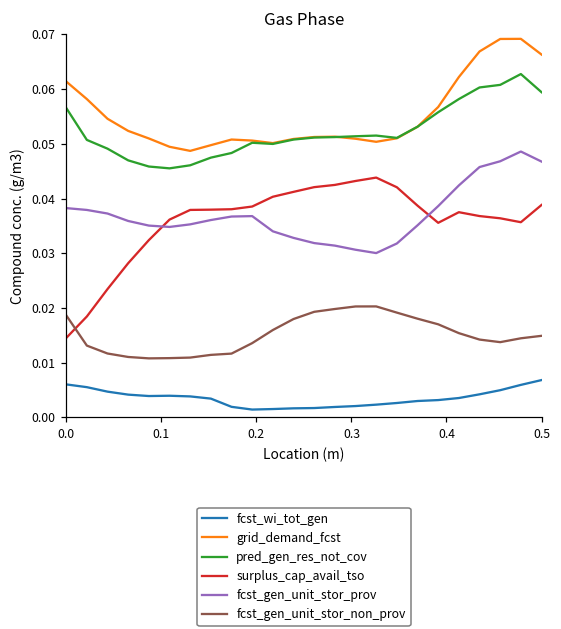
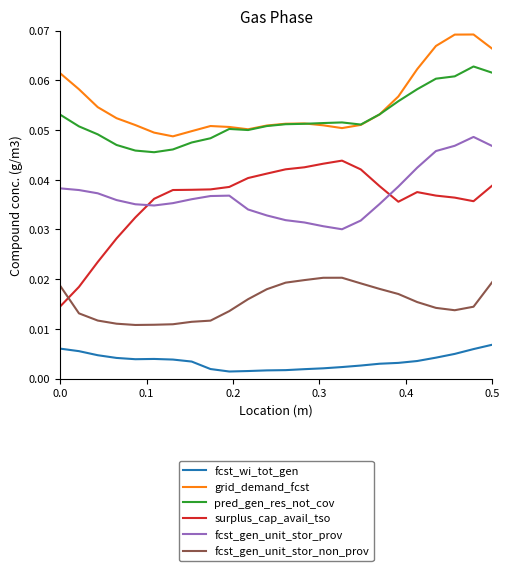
pred_gen_res_not_cov, 0.0: 0.057 -> 0.053
pred_gen_res_not_cov, 0.5: 0.059 -> 0.062
fcst_gen_unit_stor_non_prov, 0.5: 0.015 -> 0.019
